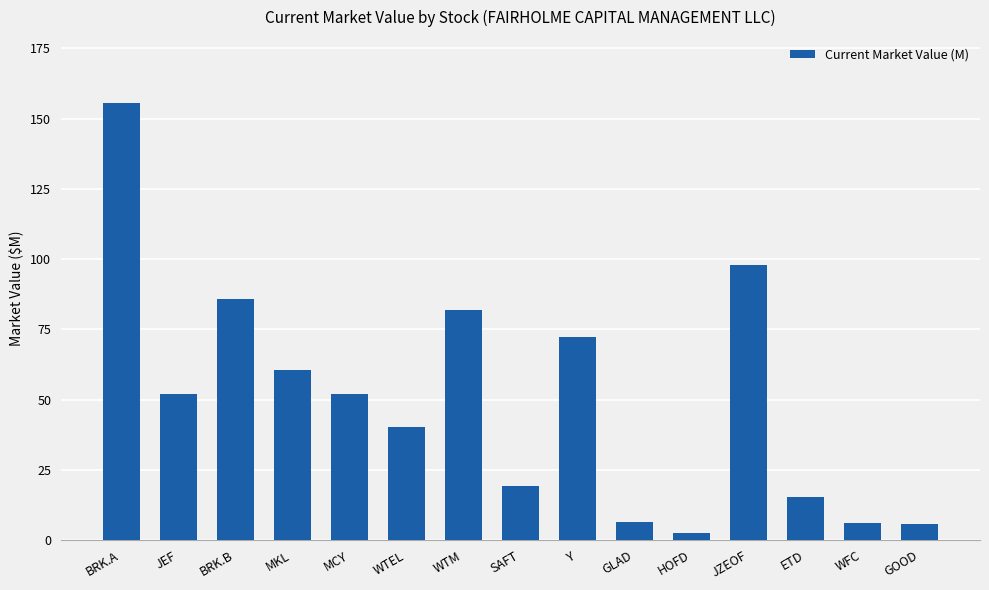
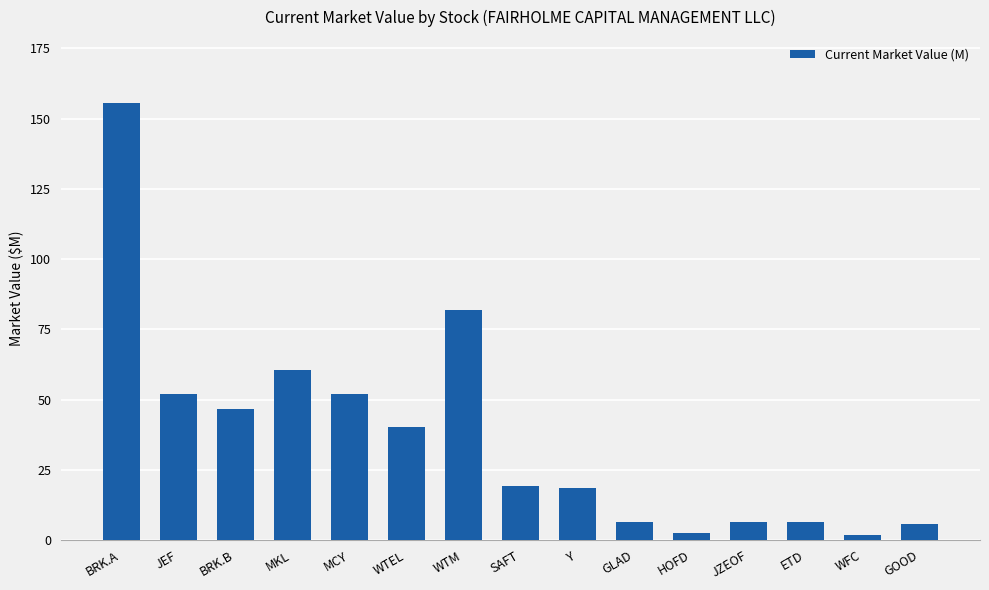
BRK.B: 86 -> 47
Y: 72 -> 19
JZEOF: 98 -> 6
ETD: 15 -> 6
WFC: 6 -> 2
